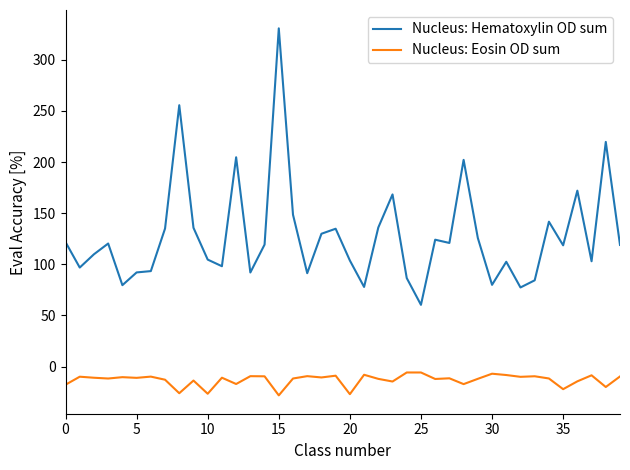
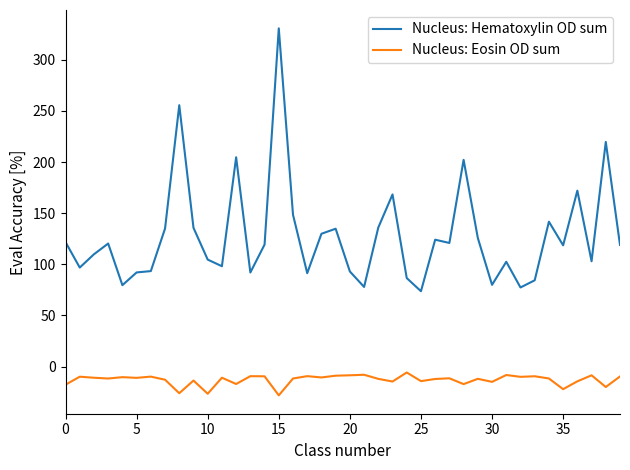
Nucleus: Hematoxylin OD sum, 20: 104 -> 93
Nucleus: Eosin OD sum, 20: -27 -> -9
Nucleus: Hematoxylin OD sum, 25: 60 -> 74
Nucleus: Eosin OD sum, 25: -6 -> -14
Nucleus: Eosin OD sum, 30: -7 -> -15
